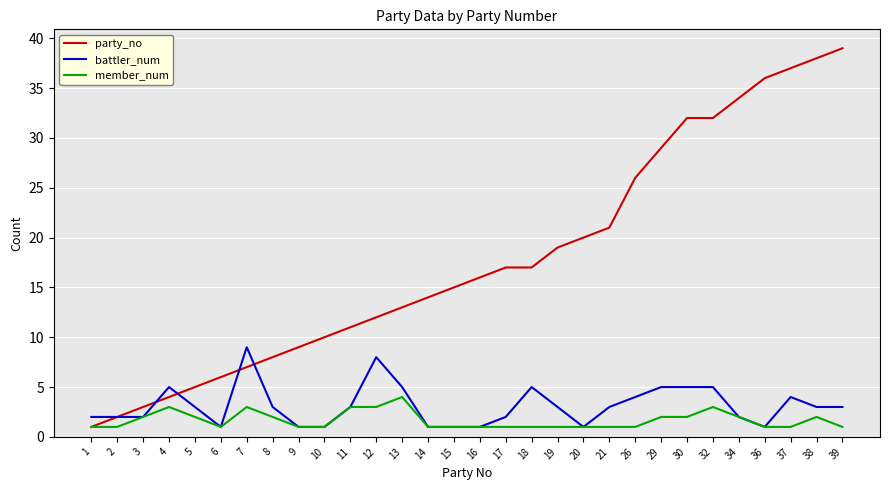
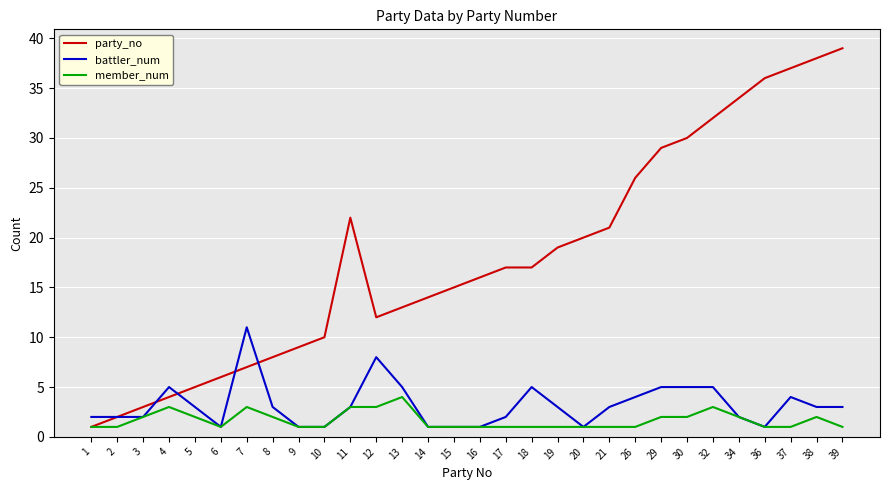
battler_num, 7: 9 -> 11
party_no, 11: 11 -> 22
party_no, 30: 32 -> 30
